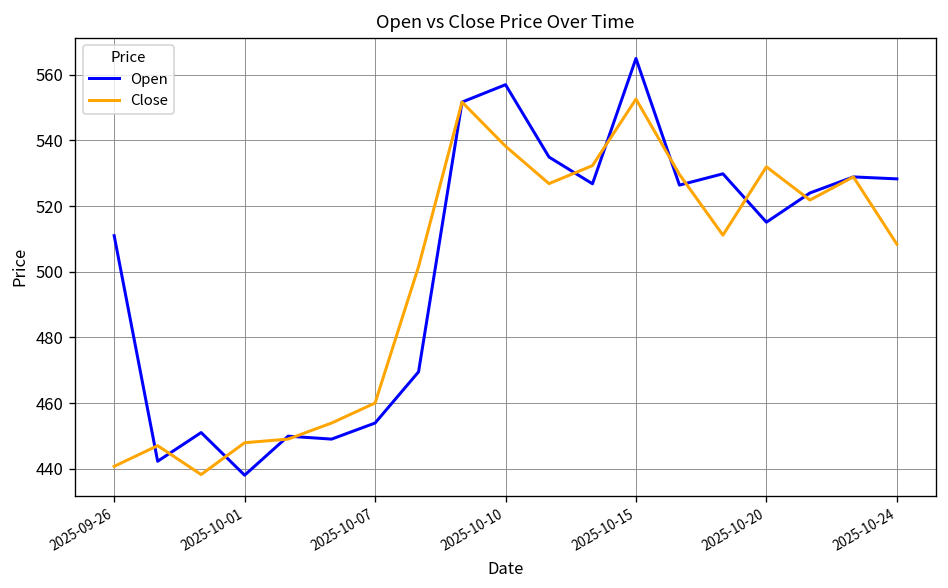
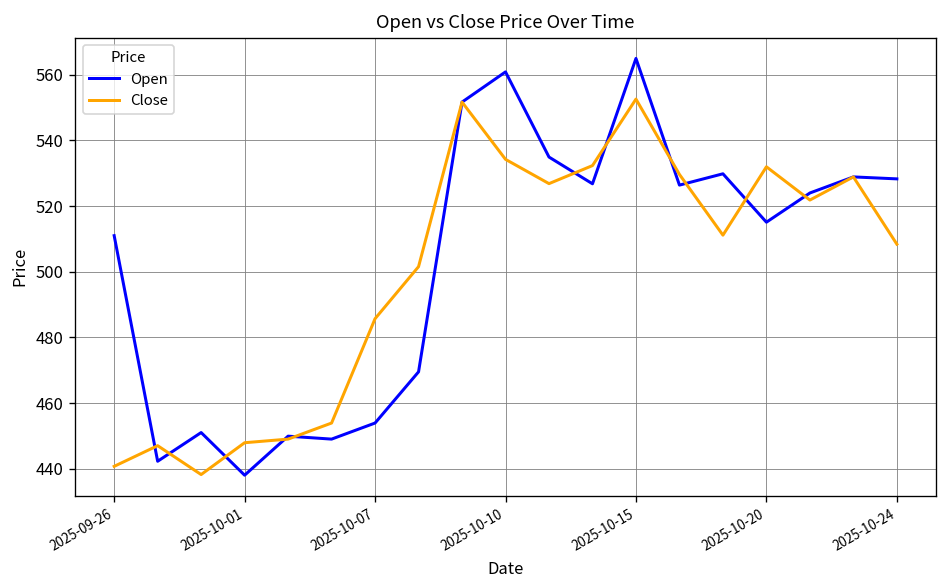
Close, 2025-10-07: 460 -> 486
Open, 2025-10-10: 557 -> 561
Close, 2025-10-10: 538 -> 534
